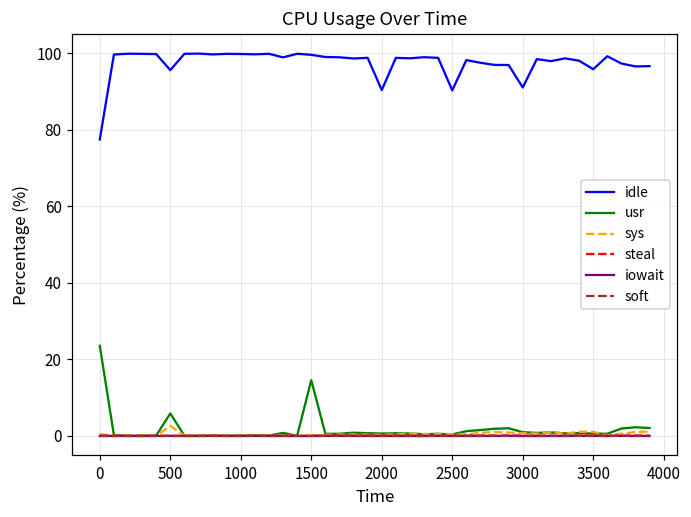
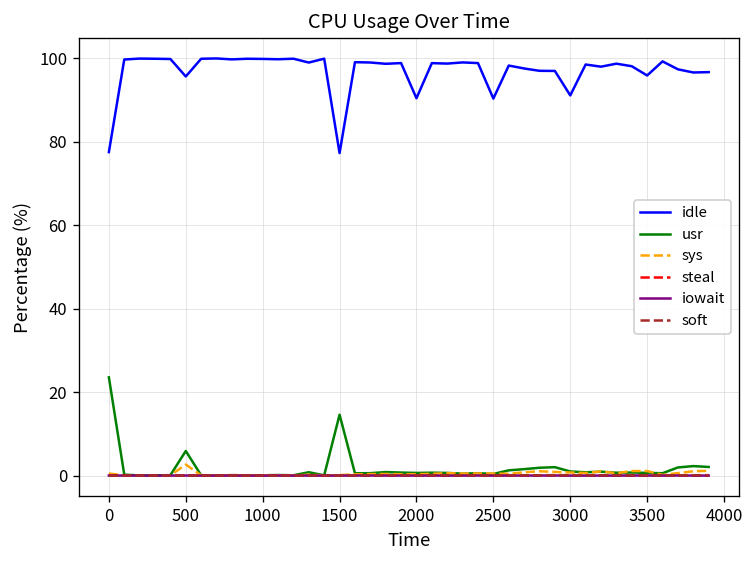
idle, 1500: 100 -> 77
